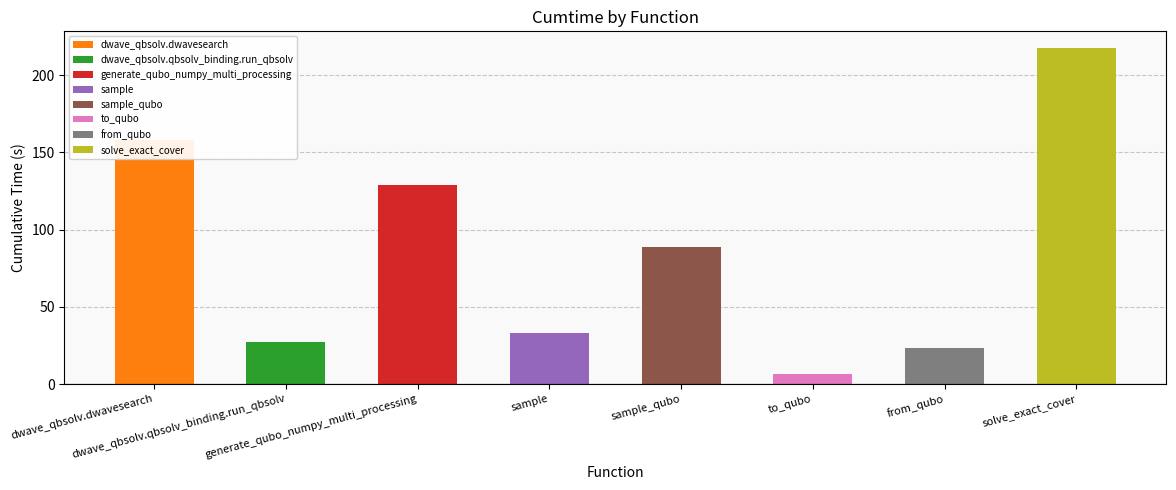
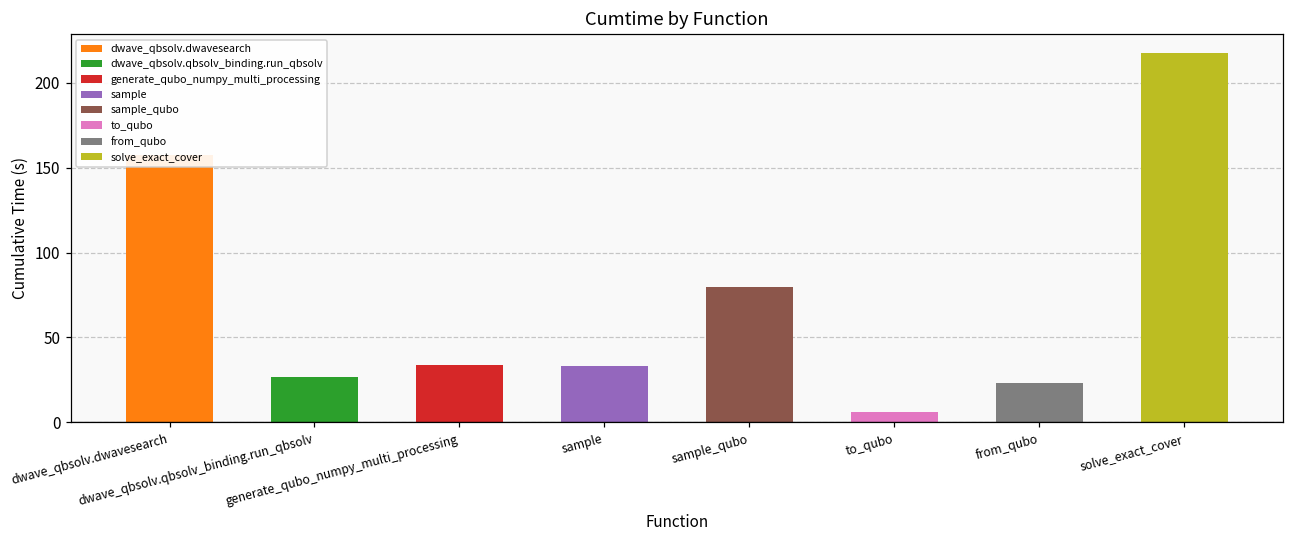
generate_qubo_numpy_multi_processing: 129 -> 34
sample_qubo: 89 -> 80
